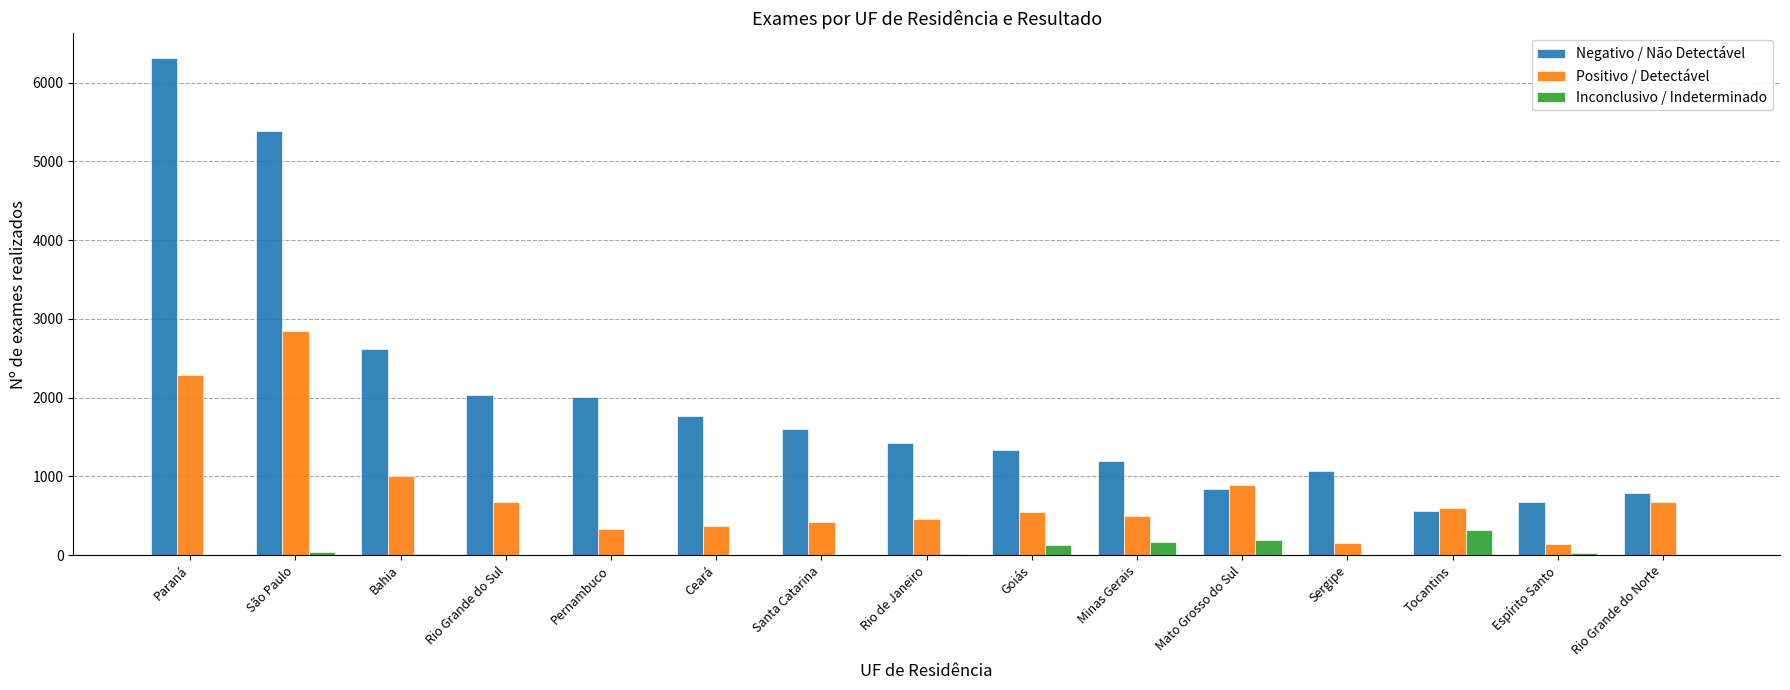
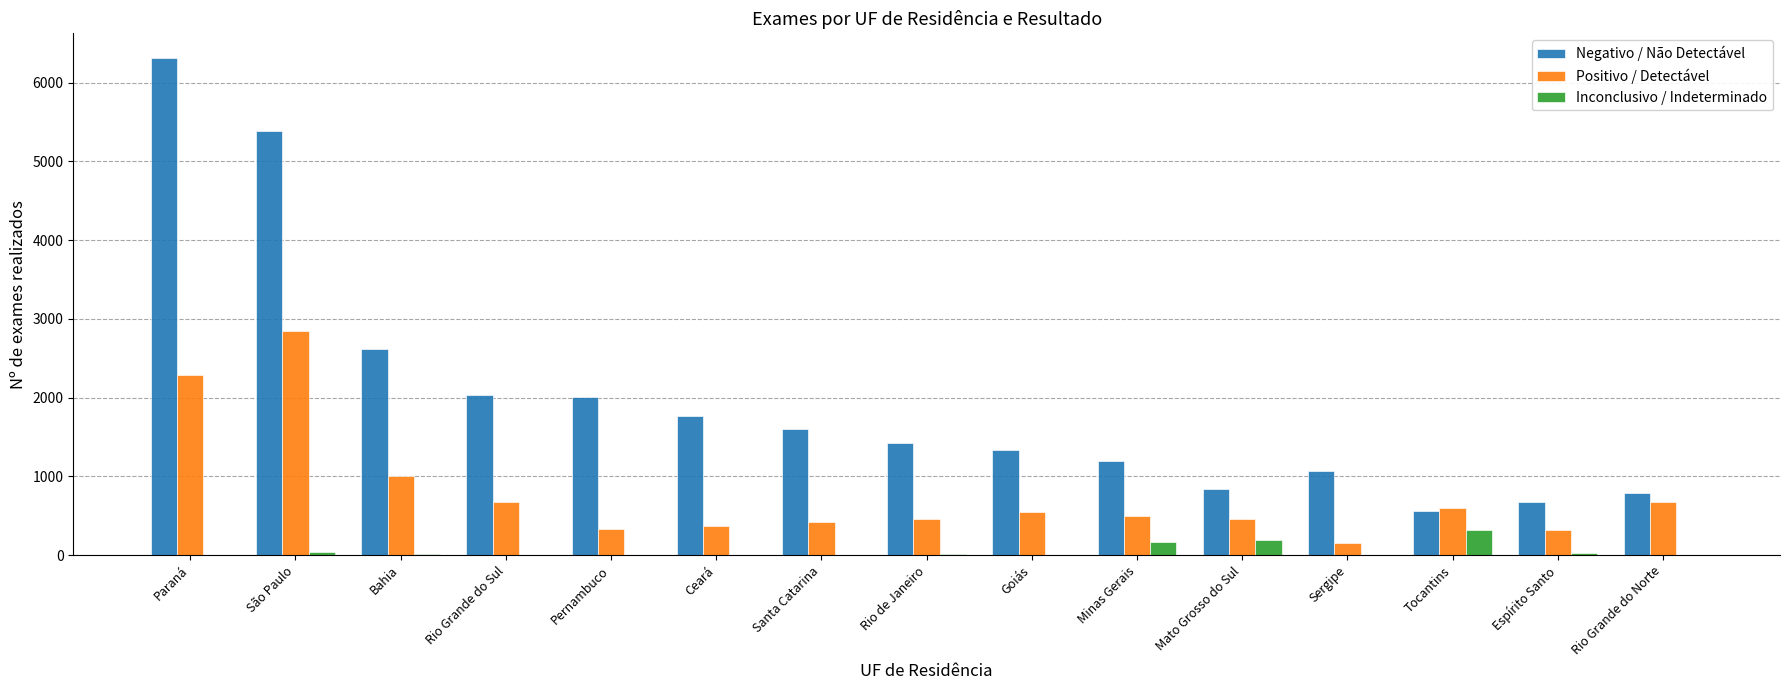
Inconclusivo / Indeterminado, Goiás: 100 -> 0
Positivo / Detectável, Mato Grosso do Sul: 900 -> 500
Positivo / Detectável, Espírito Santo: 100 -> 300
